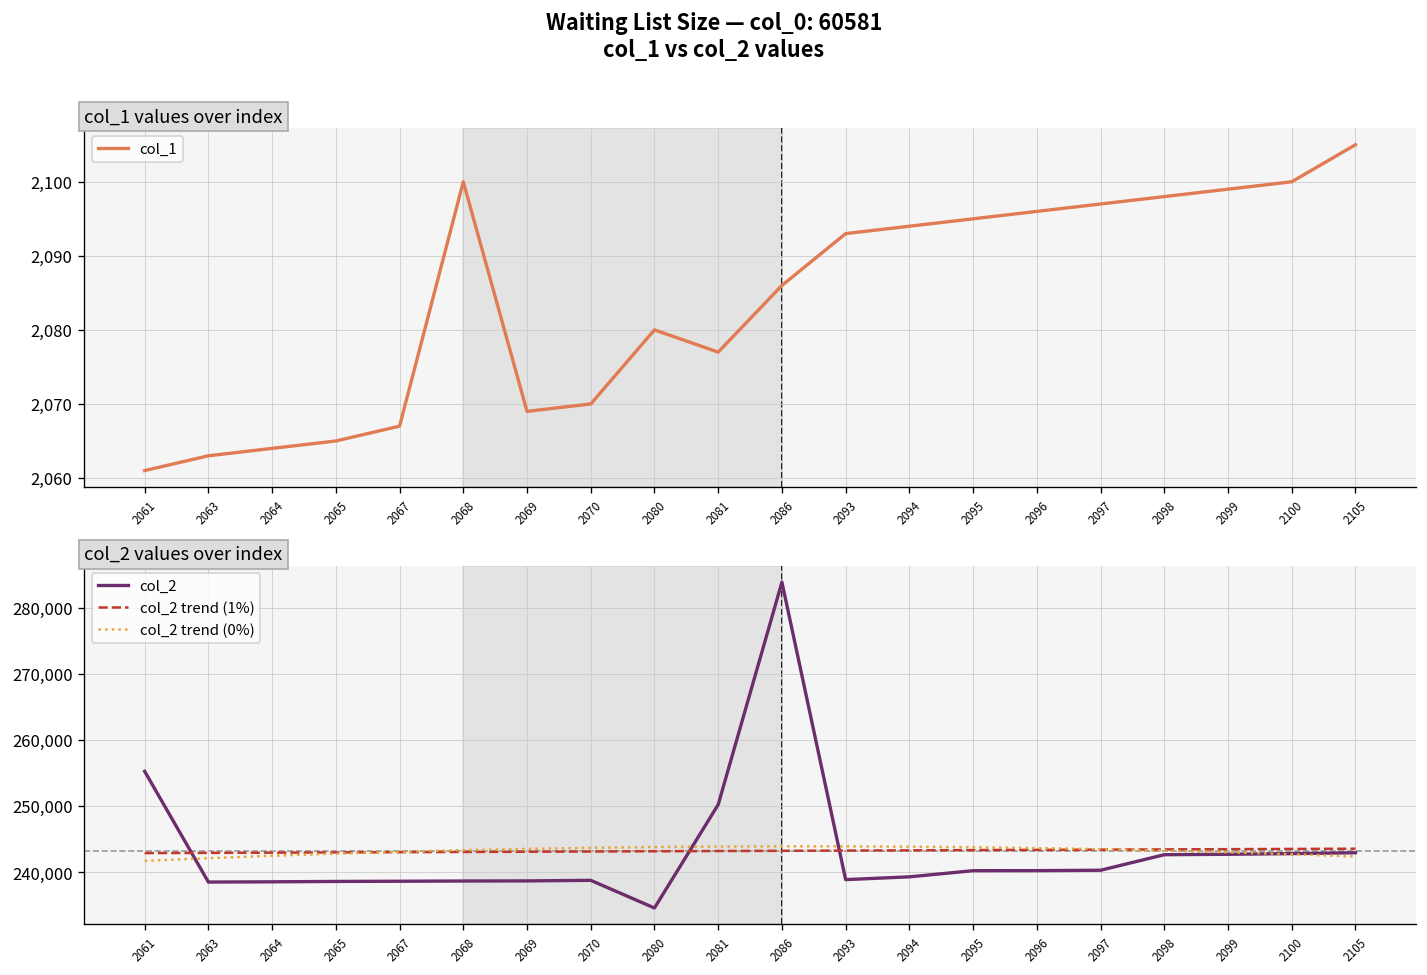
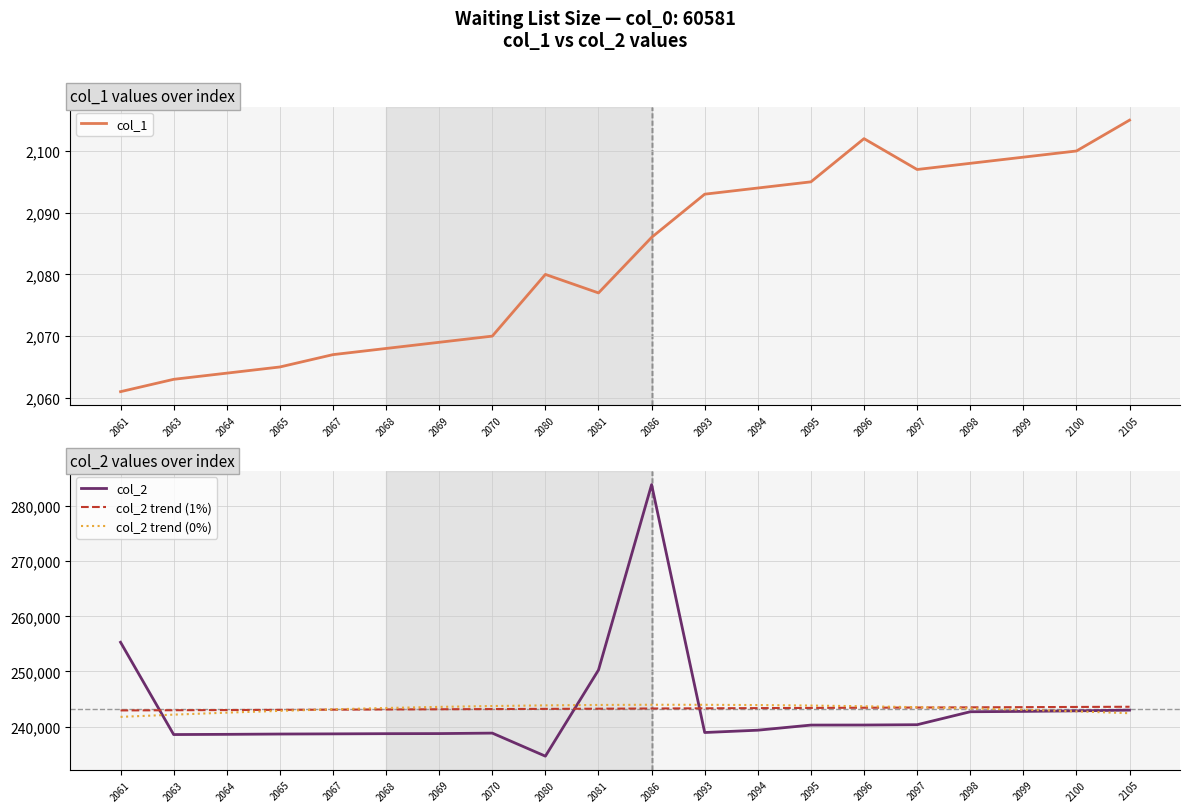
col_1 values over index, 2068: 2,100 -> 2,068
col_1 values over index, 2096: 2,096 -> 2,102
